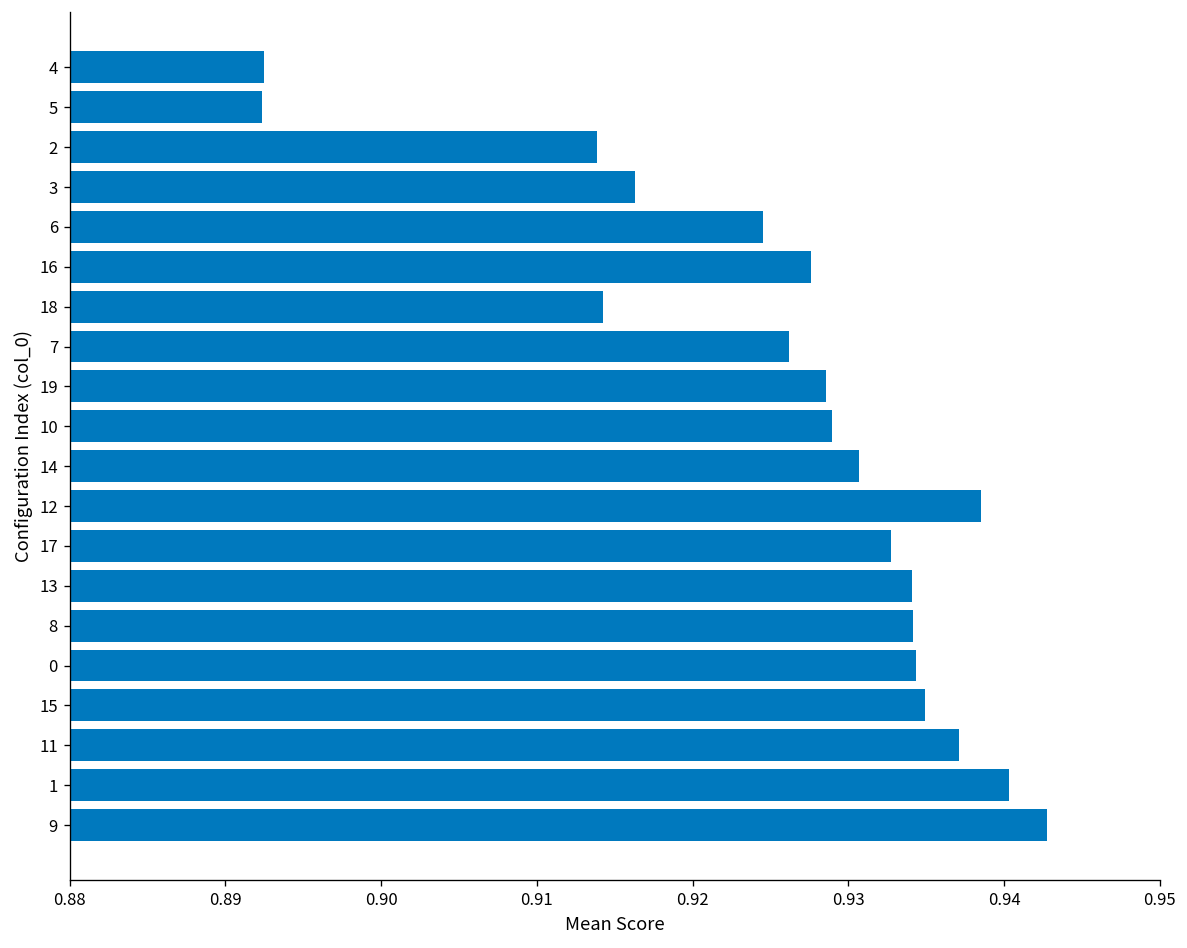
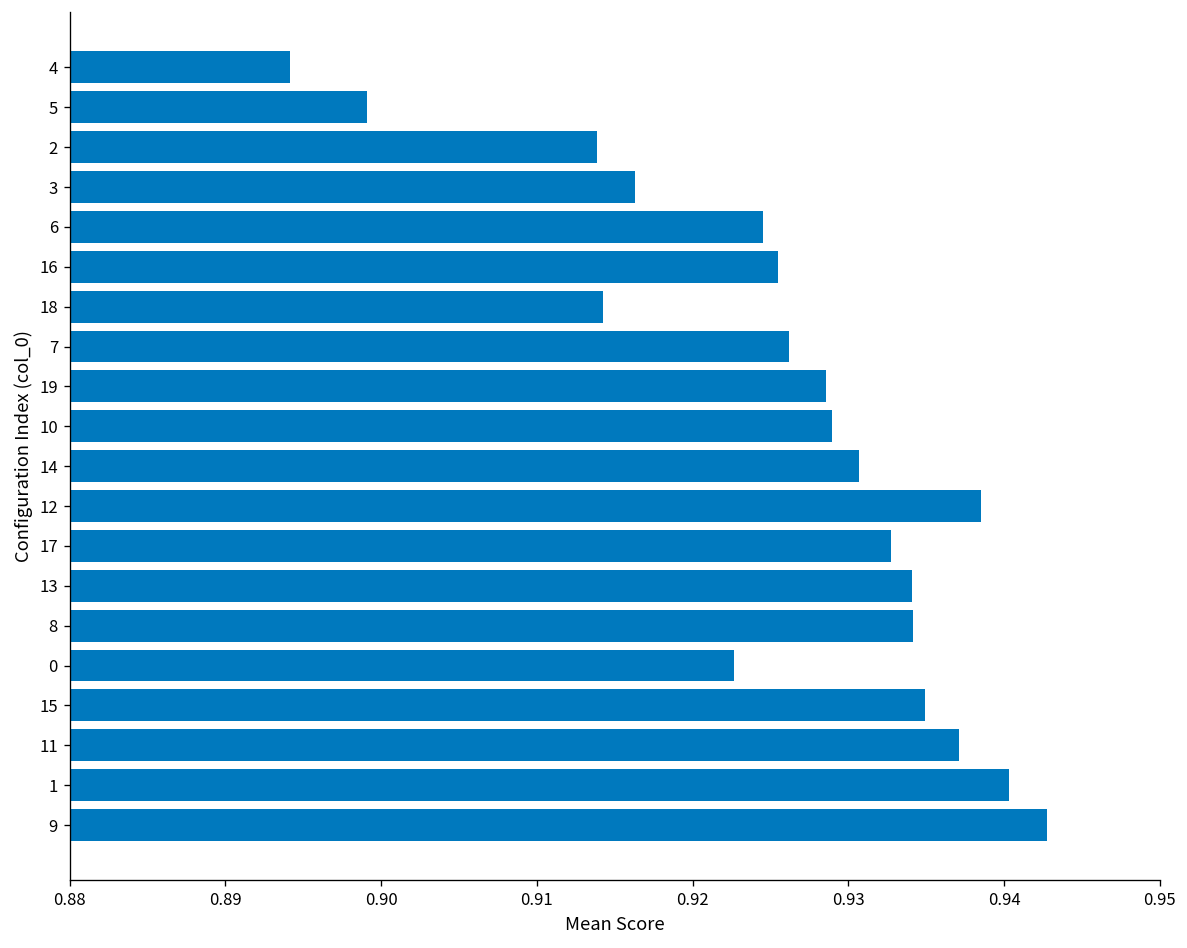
4: 0.8925 -> 0.8942
5: 0.8923 -> 0.8991
16: 0.9276 -> 0.9255
0: 0.9343 -> 0.9227
